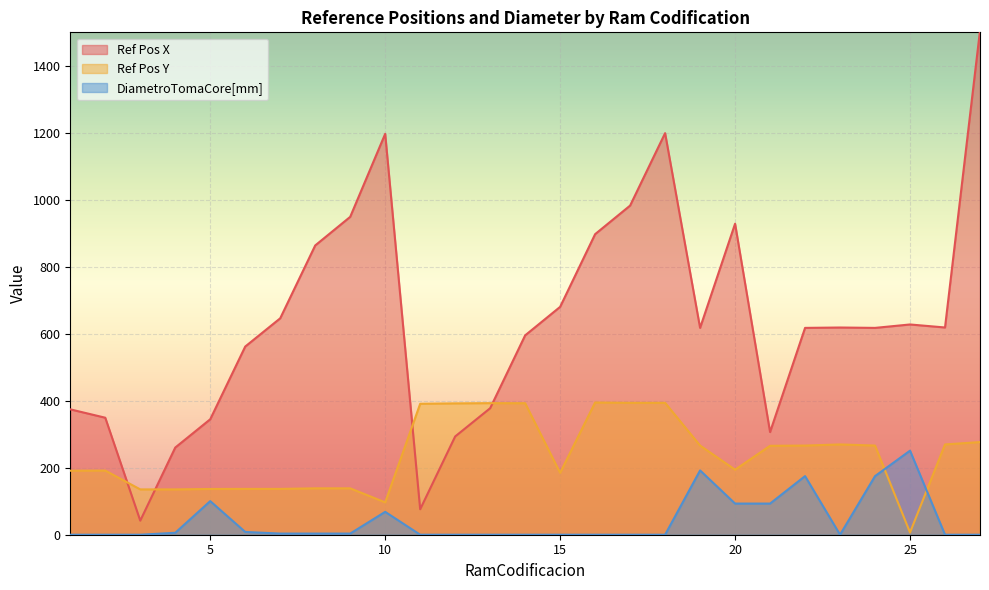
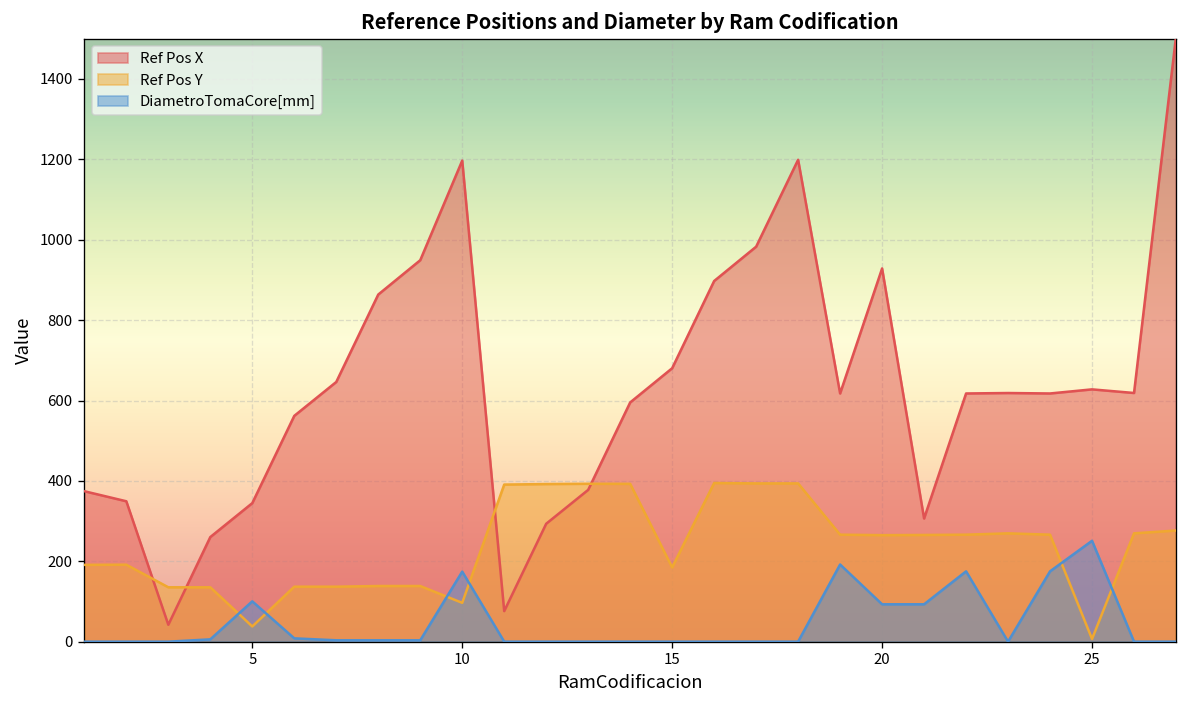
Ref Pos Y, 5: 140 -> 40
DiametroTomaCore[mm], 10: 70 -> 170
Ref Pos Y, 20: 190 -> 270
